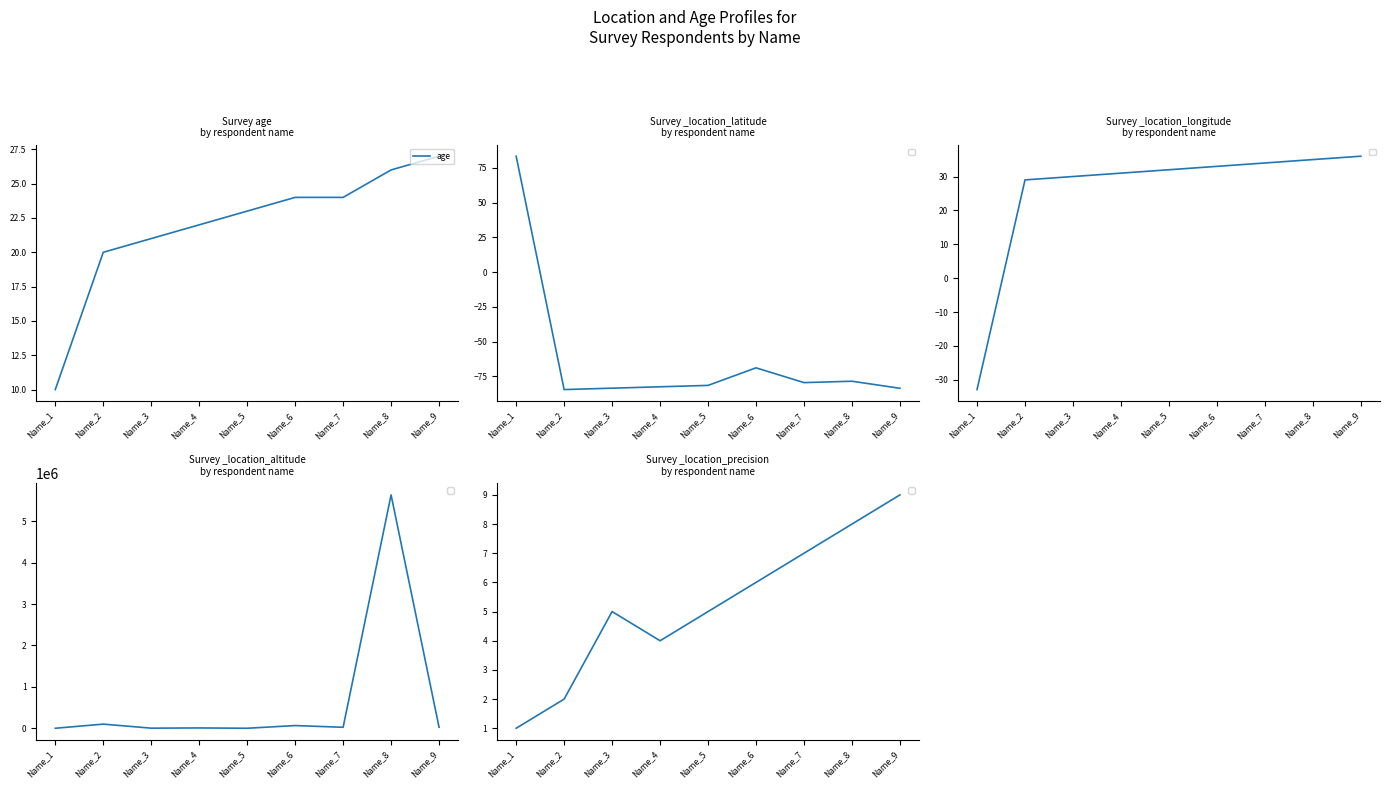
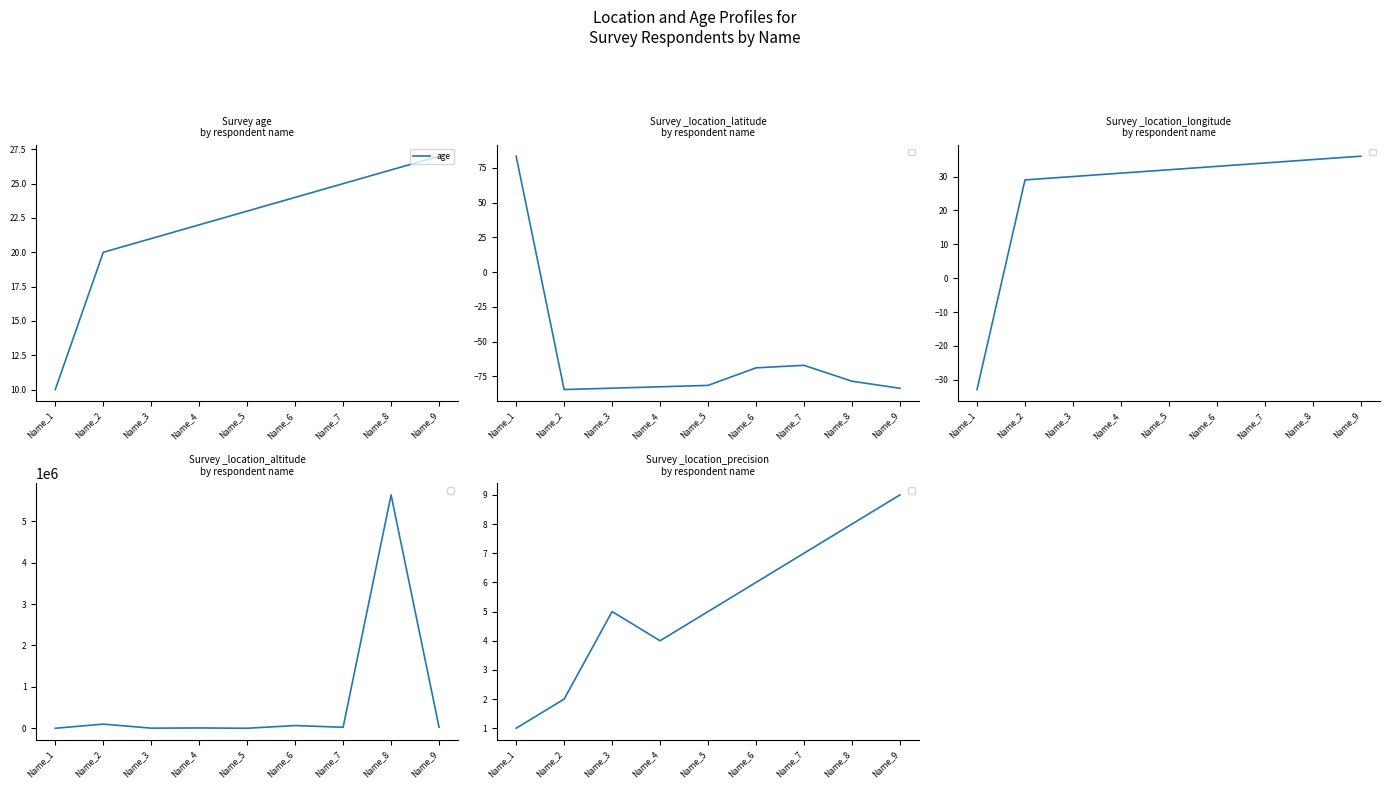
Survey age by respondent name, Name_7: 24 -> 25
Survey _location_latitude by respondent name, Name_7: -80 -> -67
